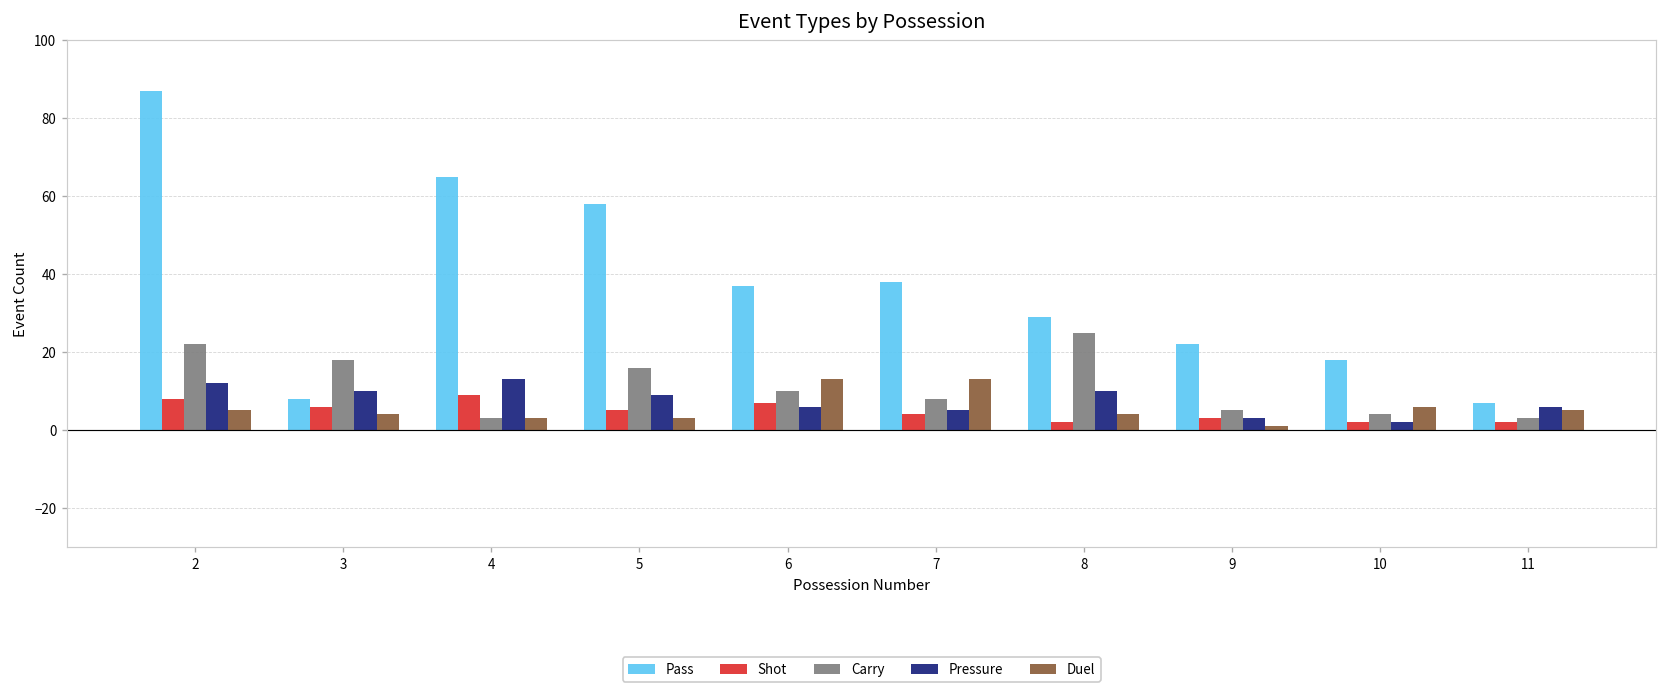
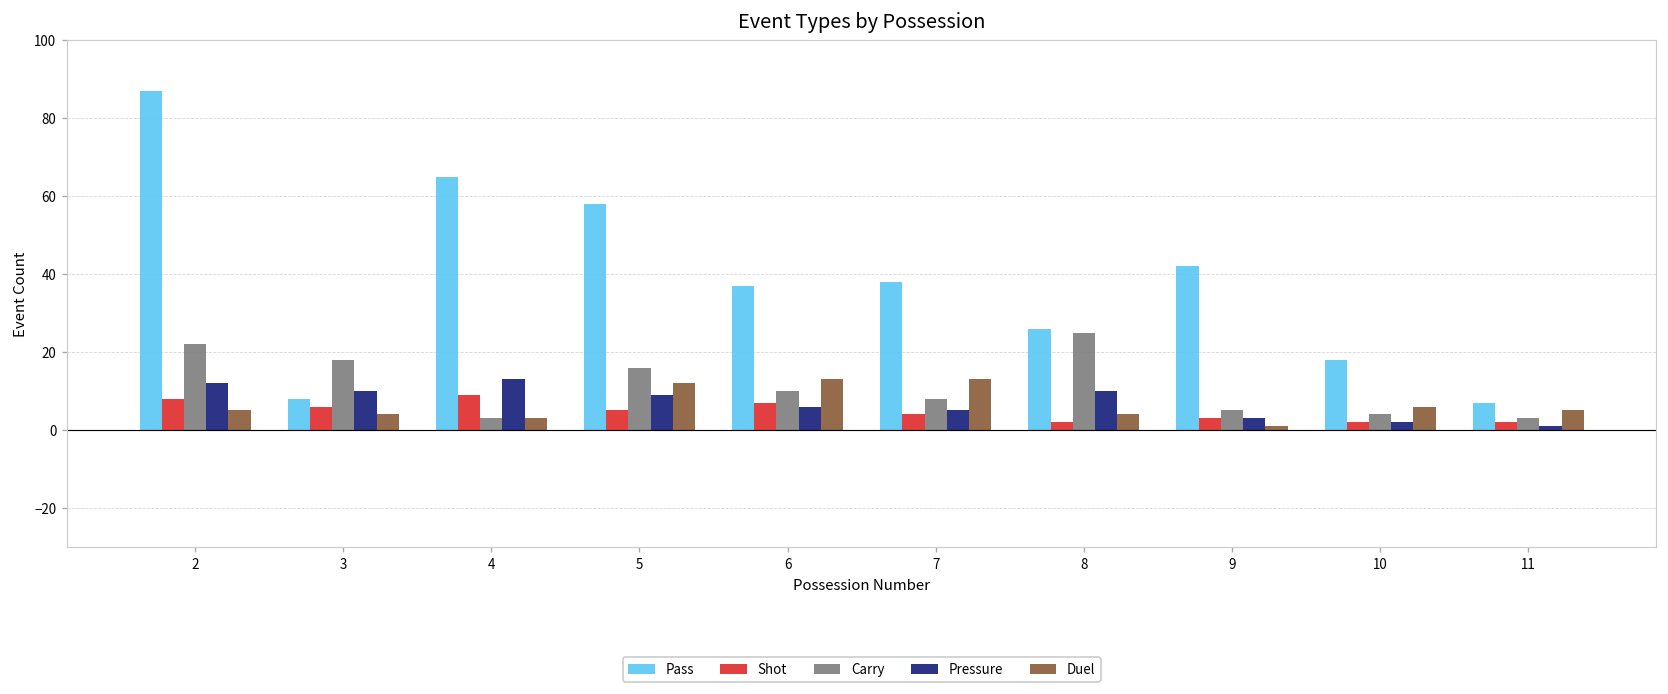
Duel, 5: 3 -> 12
Pass, 8: 29 -> 26
Pass, 9: 22 -> 42
Pressure, 11: 6 -> 1
